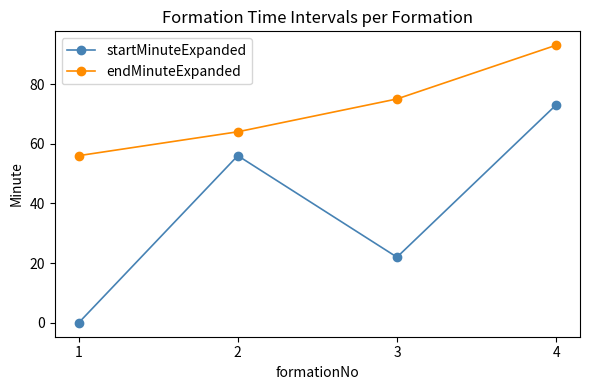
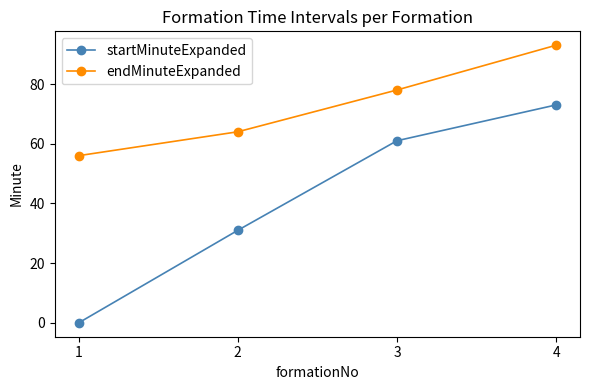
startMinuteExpanded, 2: 56 -> 31
startMinuteExpanded, 3: 22 -> 61
endMinuteExpanded, 3: 75 -> 78
